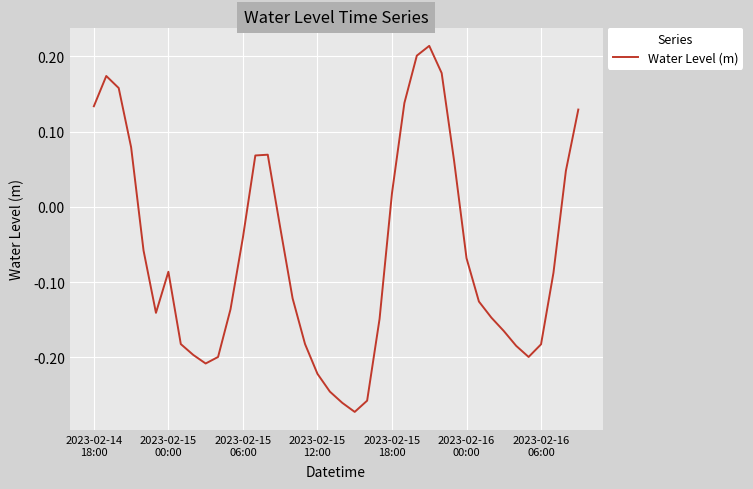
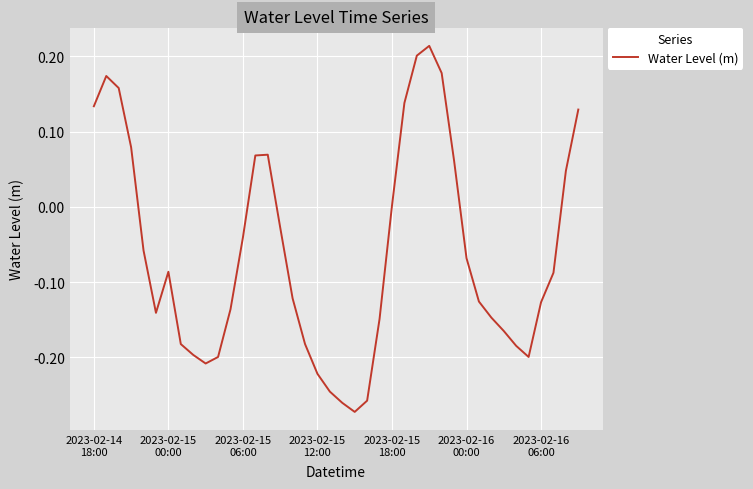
2023-02-15 18:00: 0.02 -> 0.00
2023-02-16 06:00: -0.18 -> -0.13
